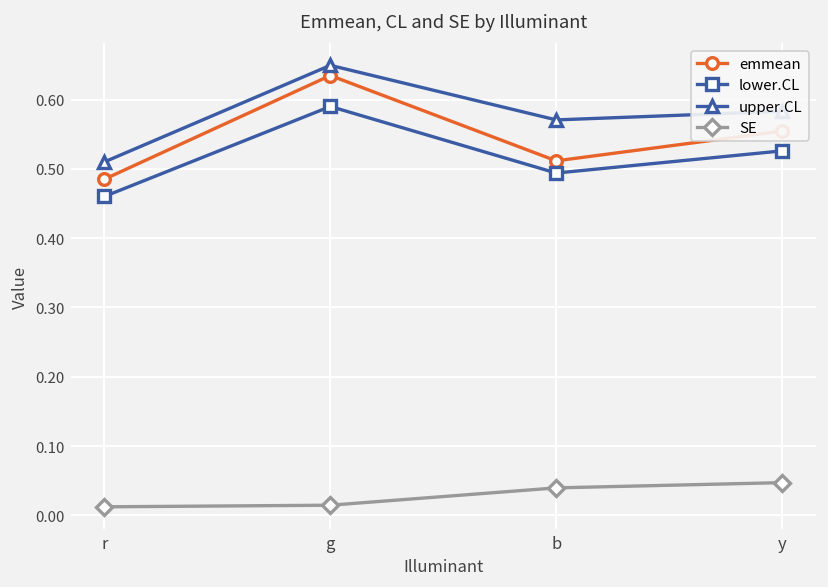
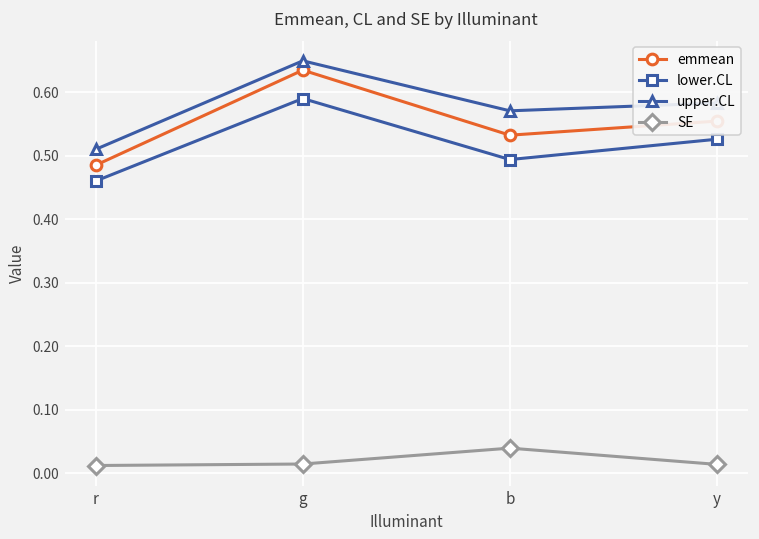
emmean, b: 0.51 -> 0.53
SE, y: 0.05 -> 0.01
